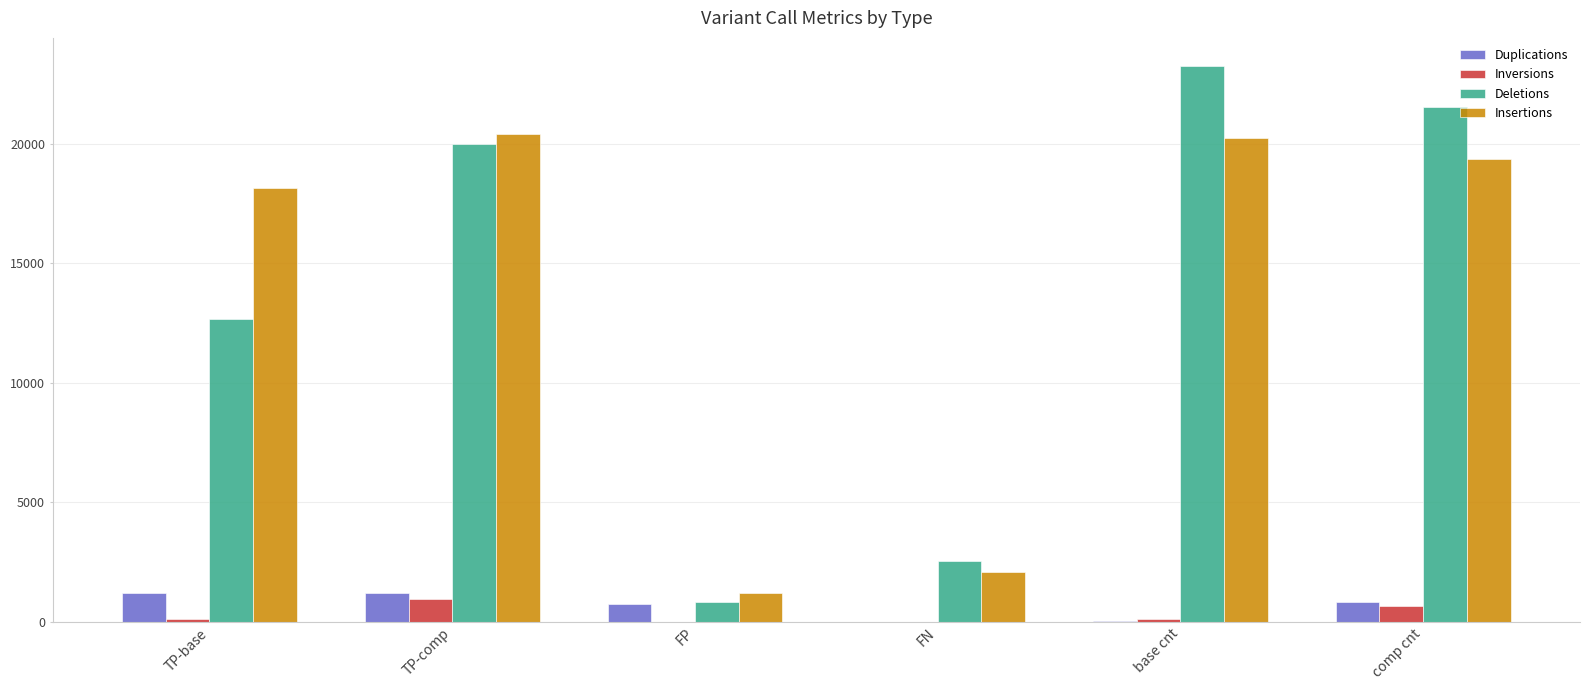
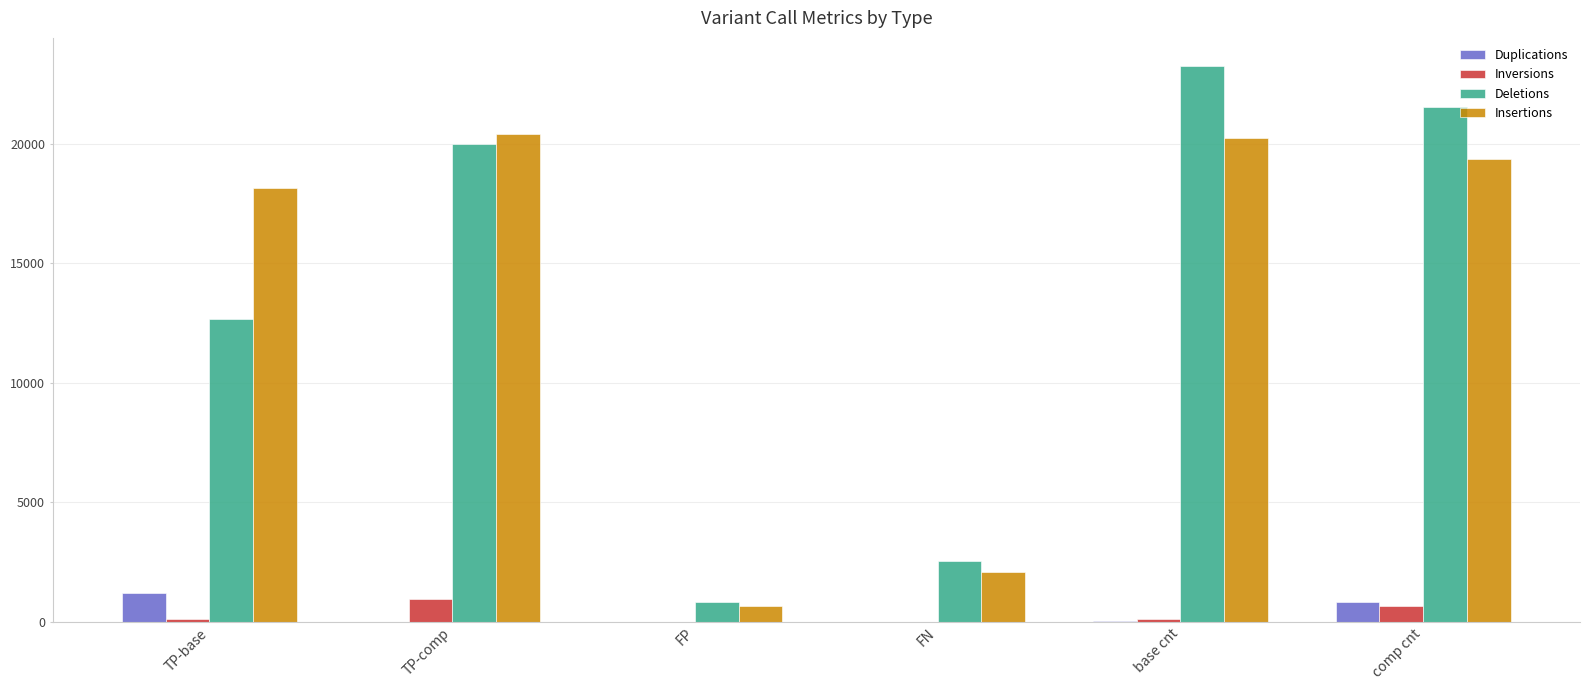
Duplications, TP-comp: 1200 -> 0
Duplications, FP: 800 -> 0
Insertions, FP: 1200 -> 700
